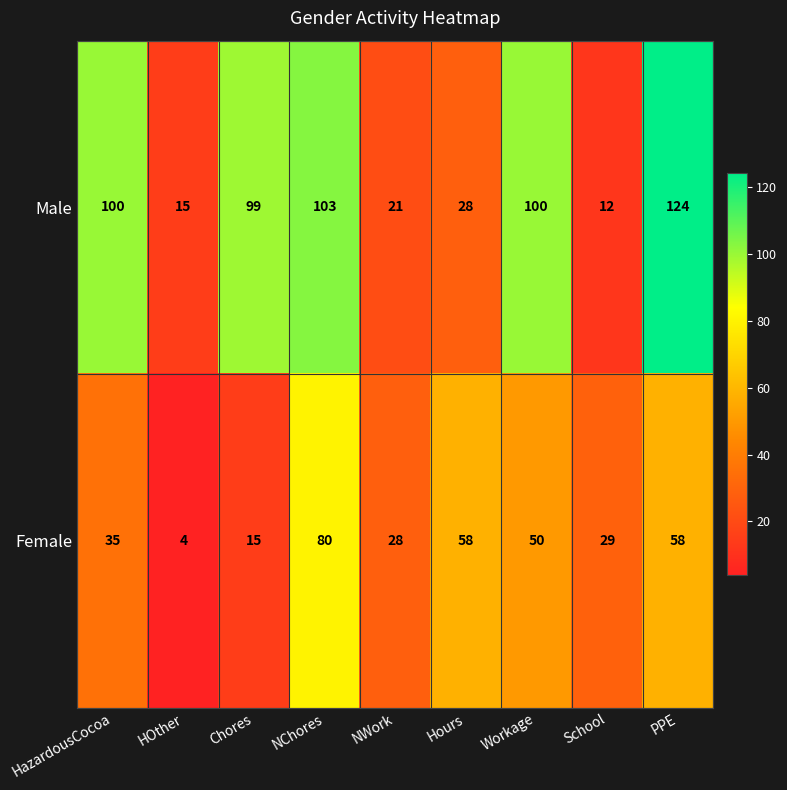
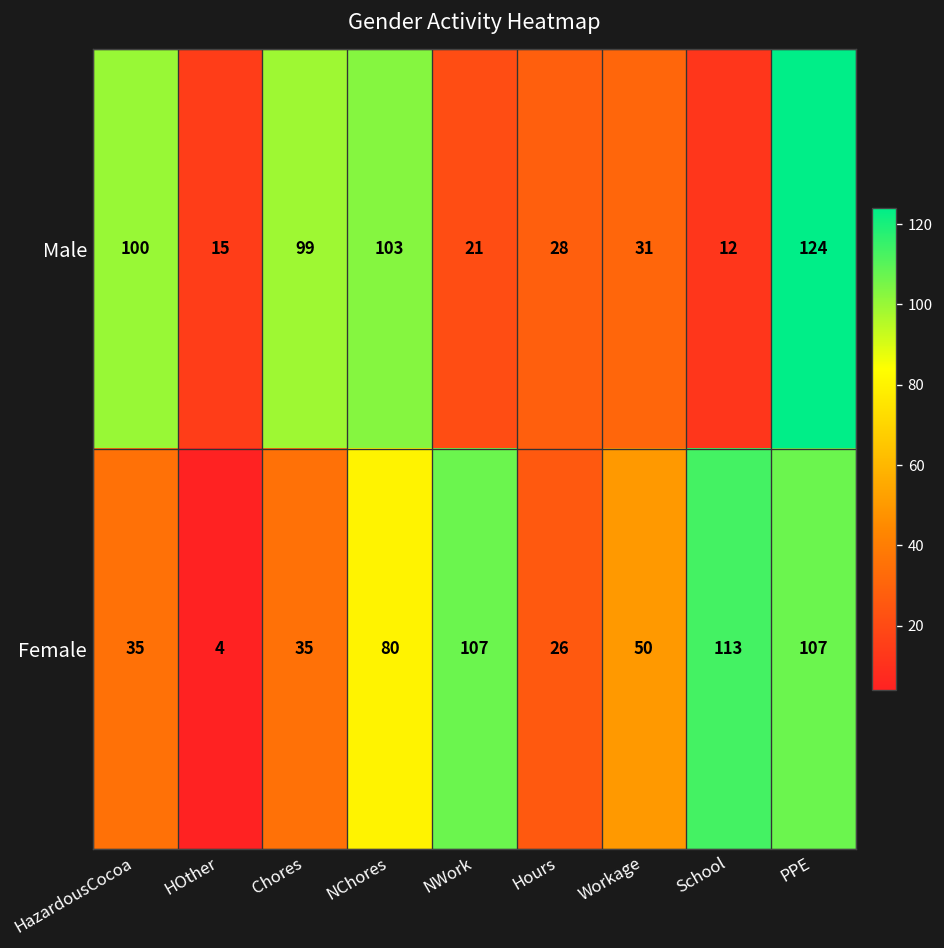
Male, Workage: 100 -> 31
Female, Chores: 15 -> 35
Female, NWork: 28 -> 107
Female, Hours: 58 -> 26
Female, School: 29 -> 113
Female, PPE: 58 -> 107
